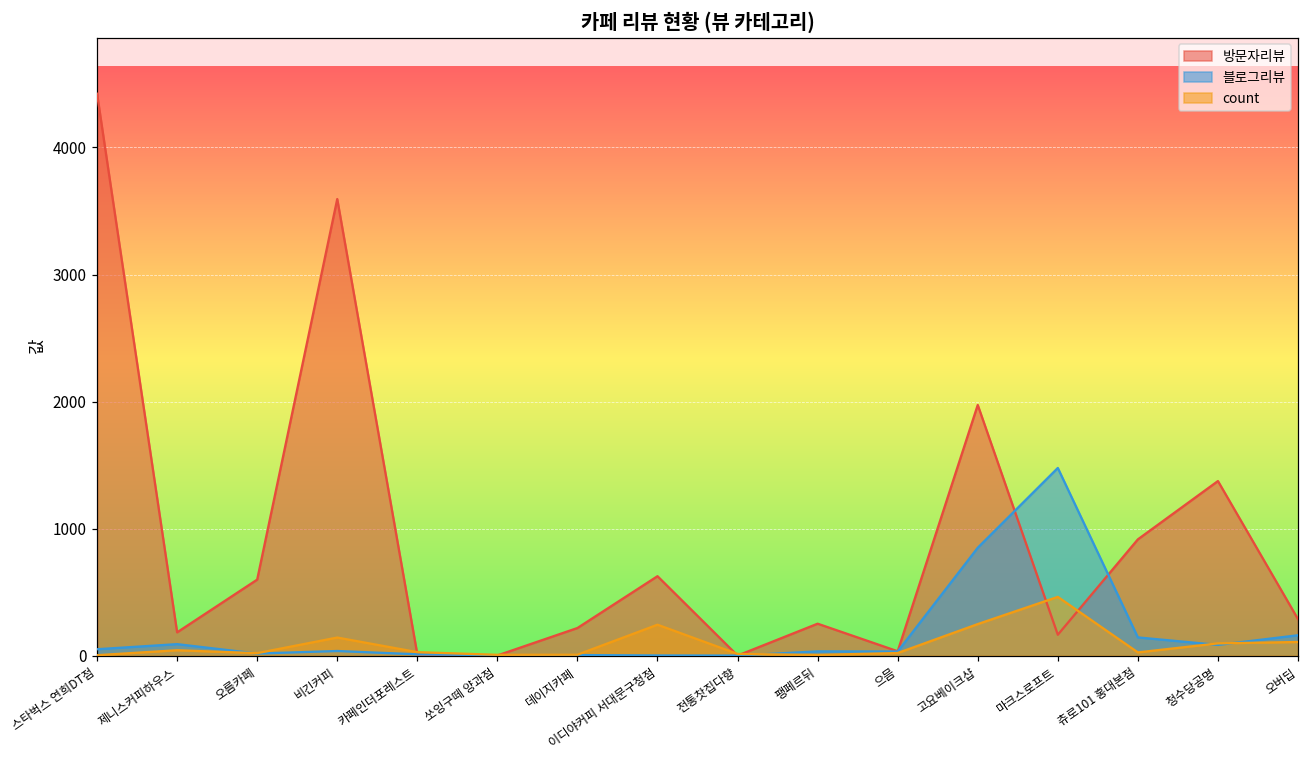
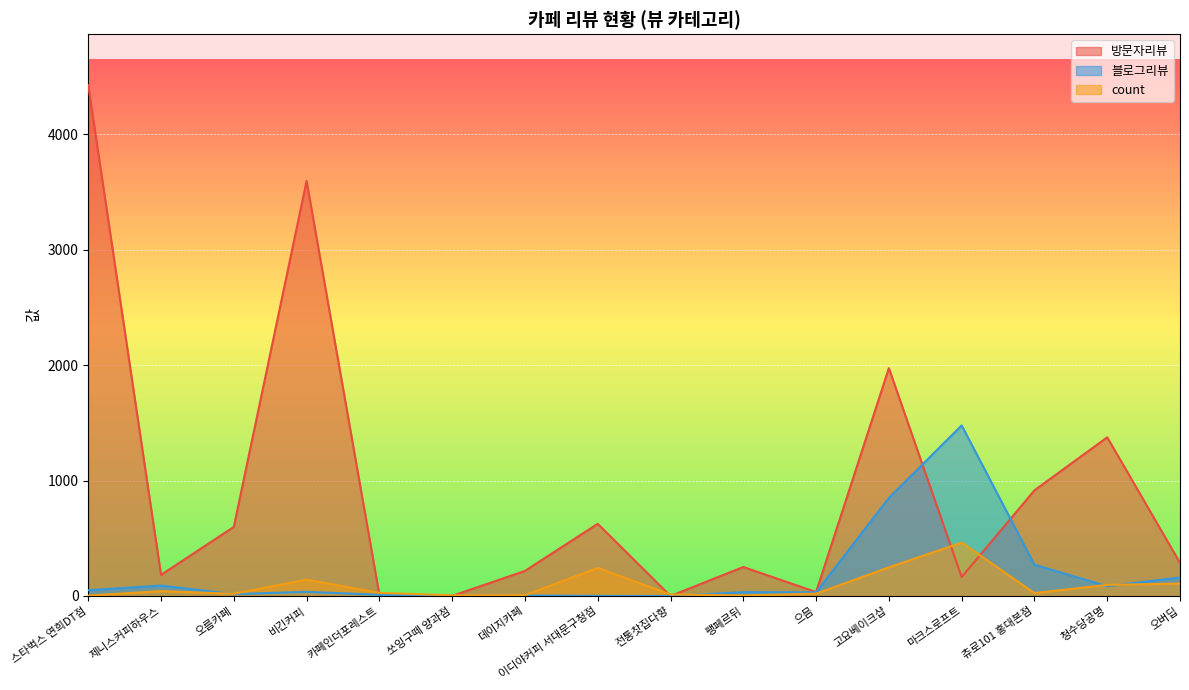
블로그리뷰, 츄로101 홍대본점: 140 -> 270
